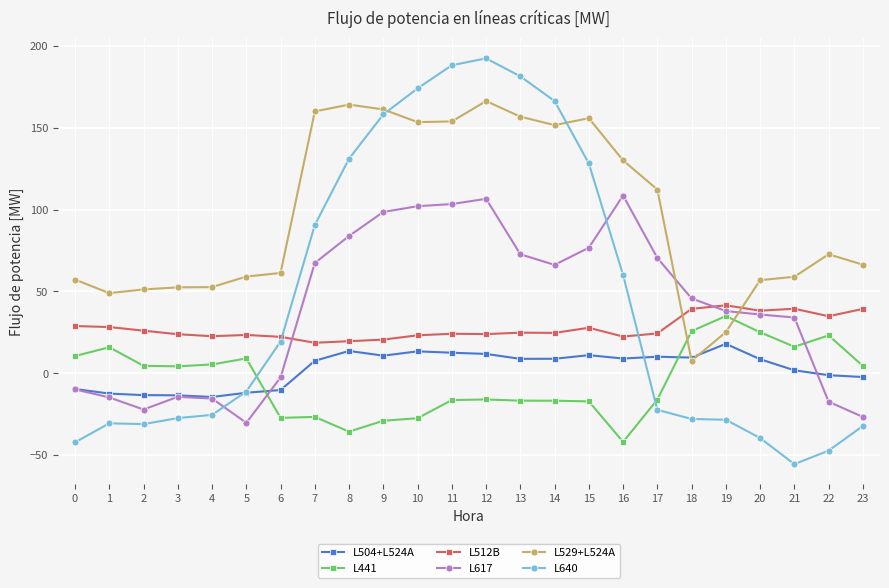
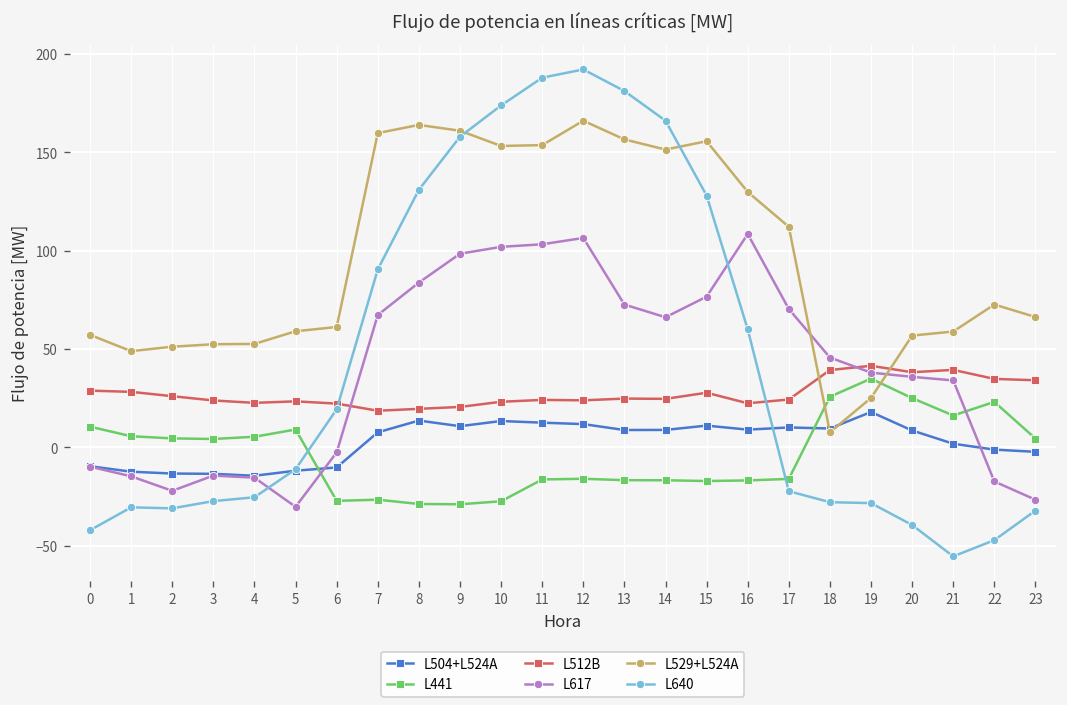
L441, 1: 16 -> 6
L441, 8: -36 -> -29
L441, 16: -42 -> -17
L512B, 23: 39 -> 34
